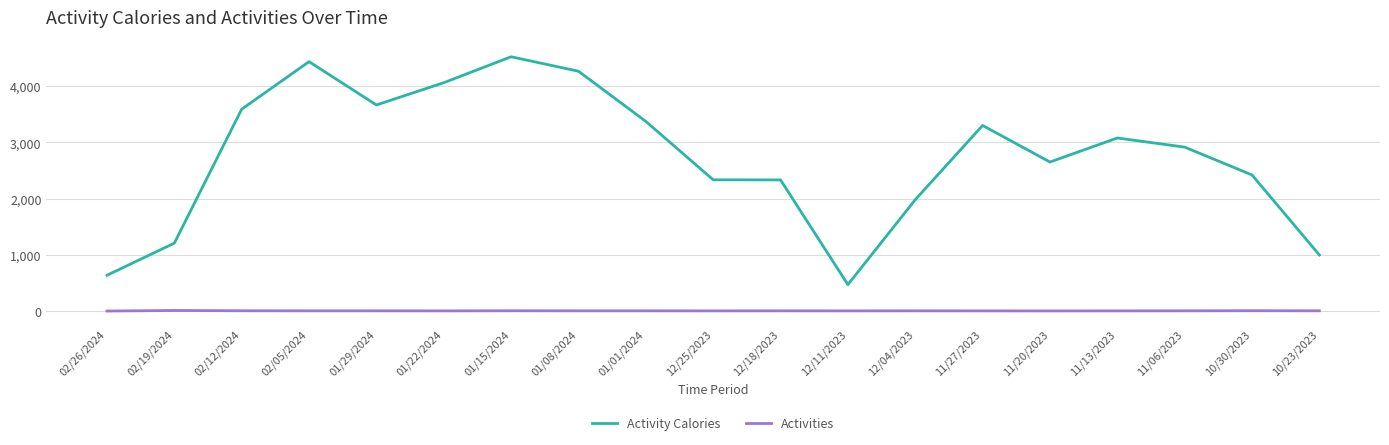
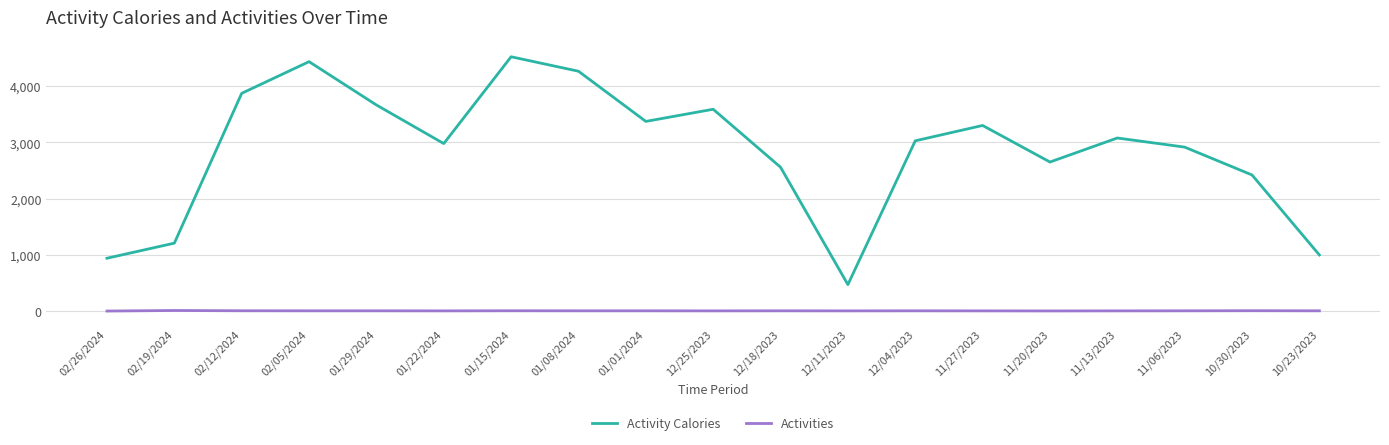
Activity Calories, 02/26/2024: 600 -> 900
Activity Calories, 02/12/2024: 3,600 -> 3,900
Activity Calories, 01/22/2024: 4,100 -> 3,000
Activity Calories, 12/25/2023: 2,300 -> 3,600
Activity Calories, 12/18/2023: 2,300 -> 2,600
Activity Calories, 12/04/2023: 2,000 -> 3,000
